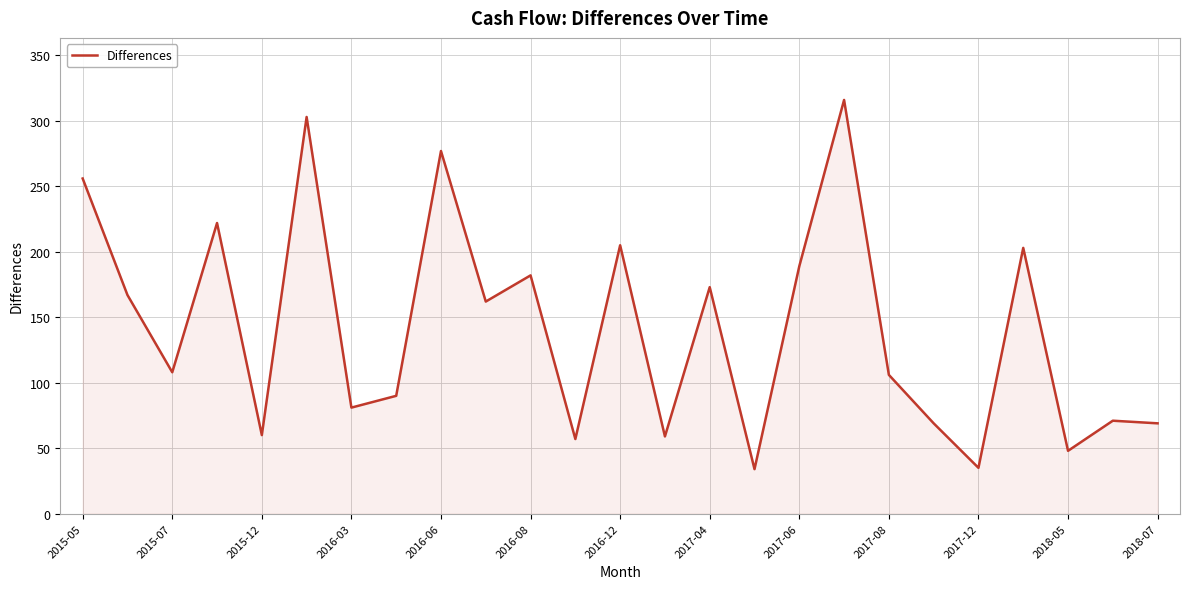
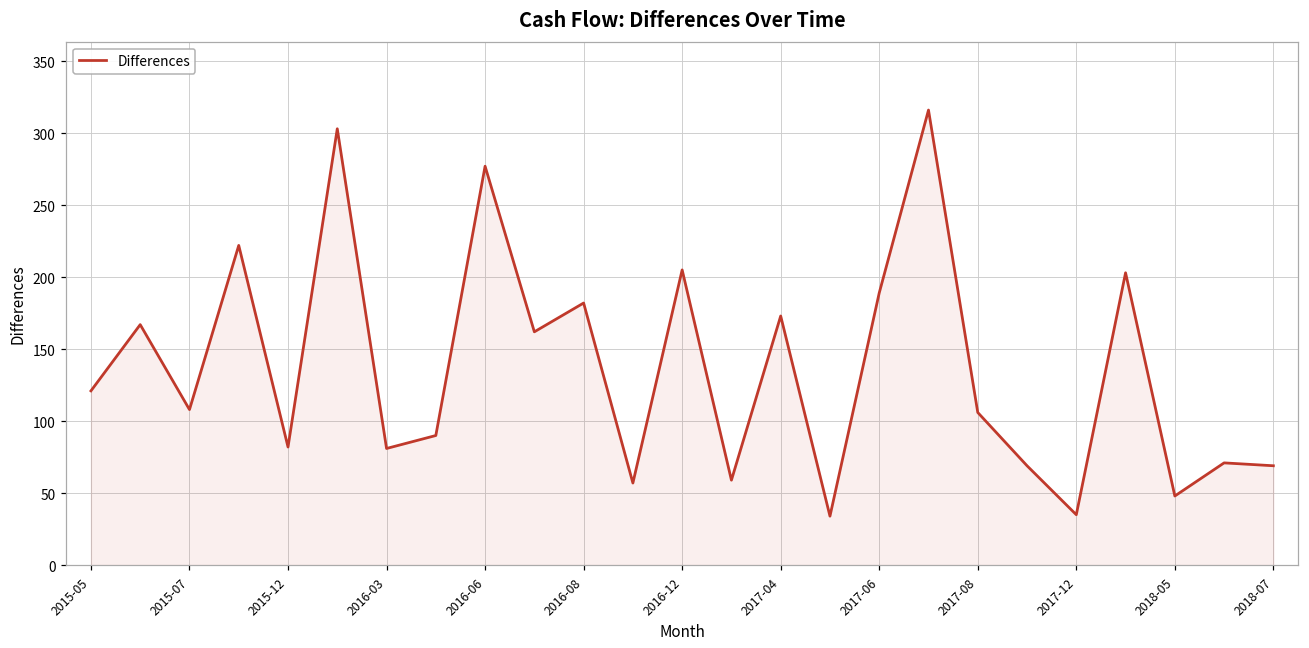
2015-05: 256 -> 121
2015-12: 60 -> 82
